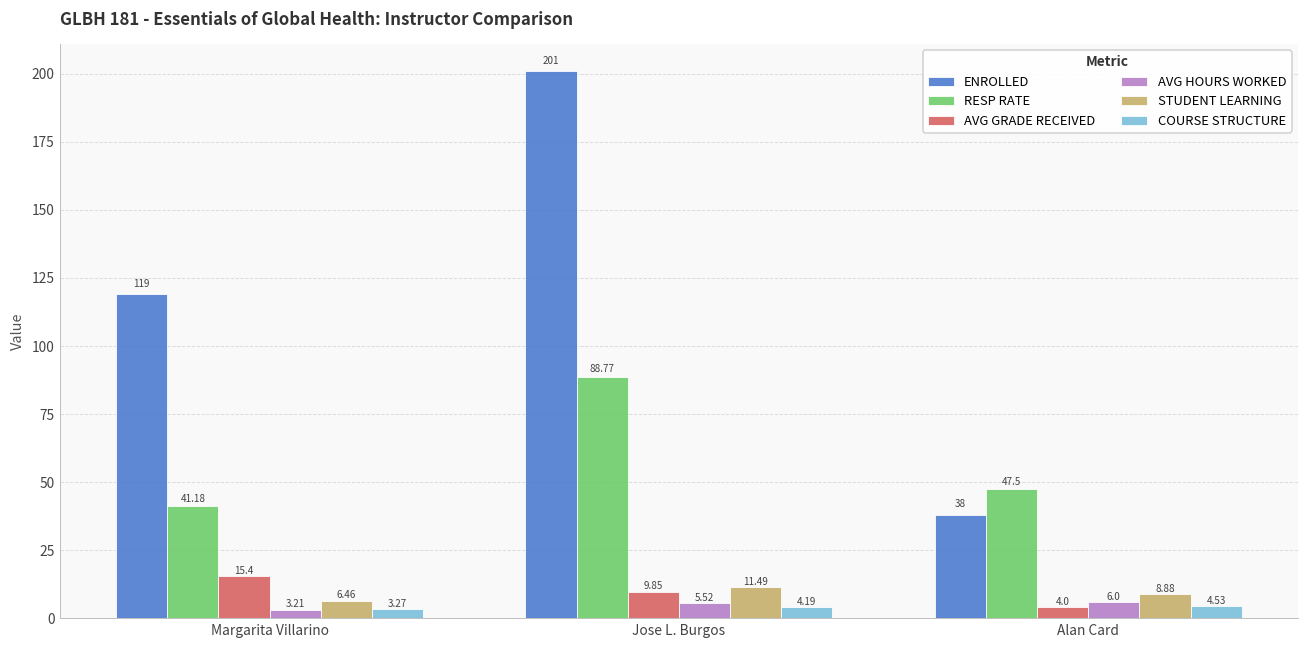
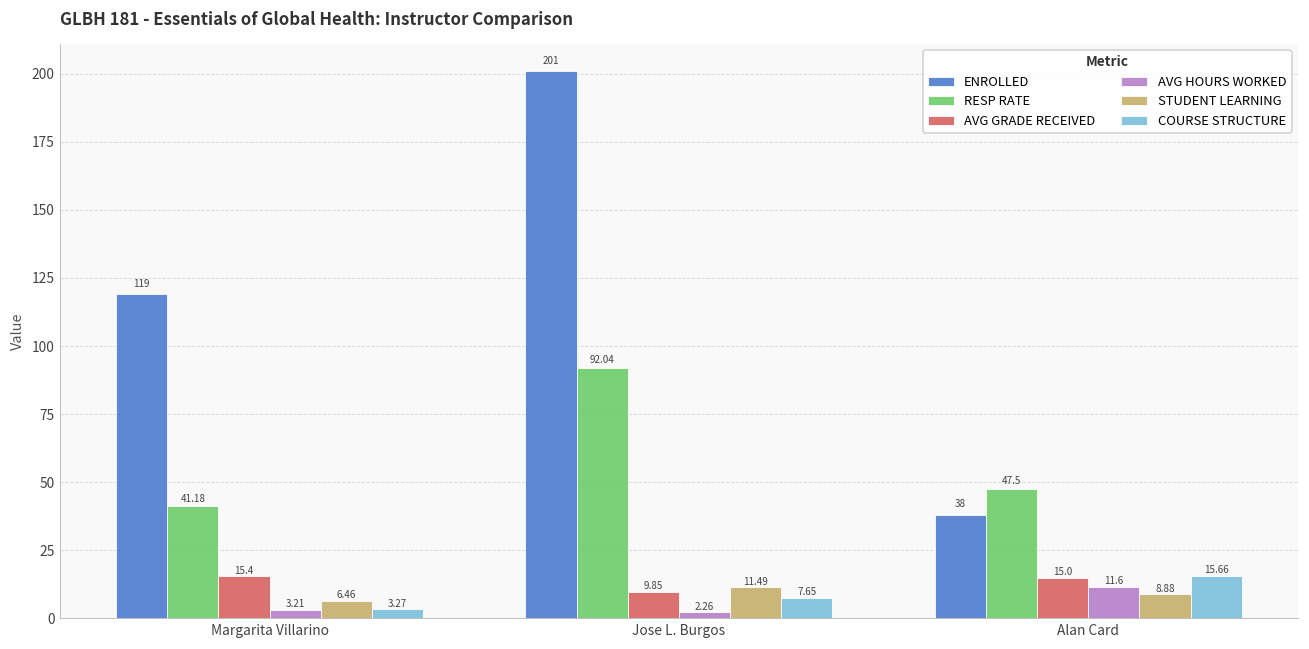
RESP RATE, Jose L. Burgos: 88.77 -> 92.04
AVG HOURS WORKED, Jose L. Burgos: 5.52 -> 2.26
COURSE STRUCTURE, Jose L. Burgos: 4.19 -> 7.65
AVG GRADE RECEIVED, Alan Card: 4.0 -> 15.0
AVG HOURS WORKED, Alan Card: 6.0 -> 11.6
COURSE STRUCTURE, Alan Card: 4.53 -> 15.66
